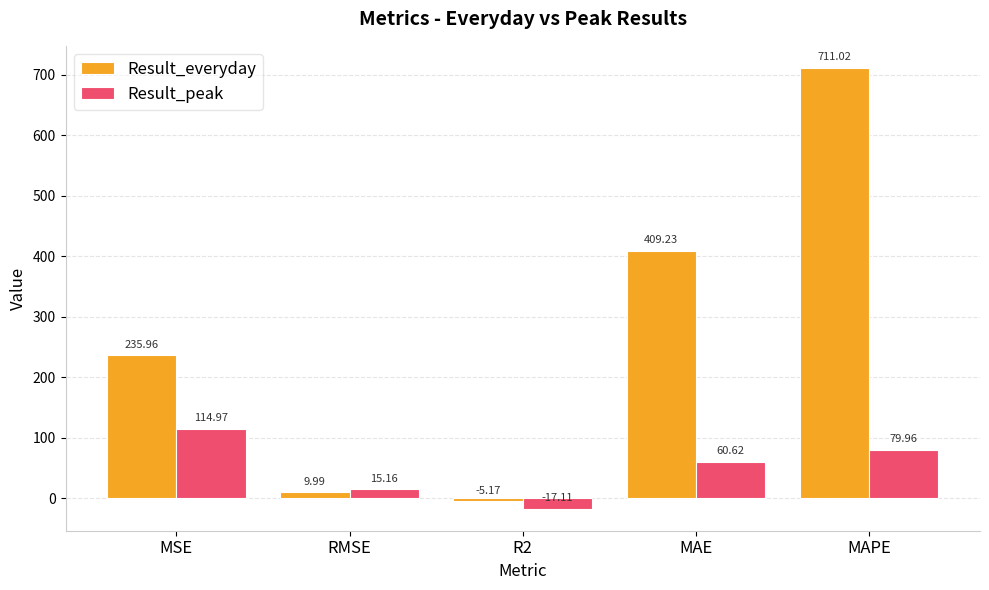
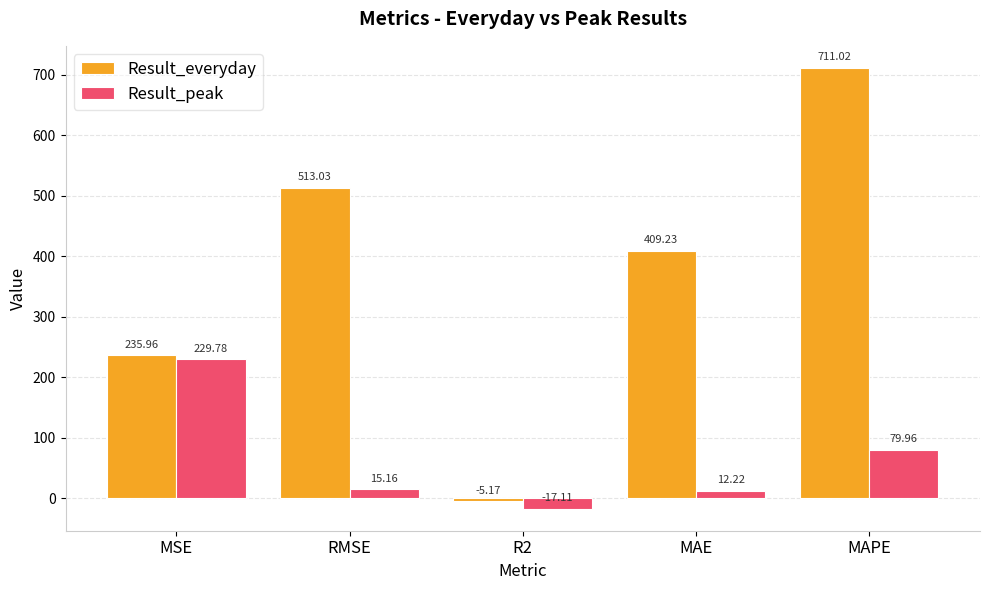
Result_peak, MSE: 114.97 -> 229.78
Result_everyday, RMSE: 9.99 -> 513.03
Result_peak, MAE: 60.62 -> 12.22
